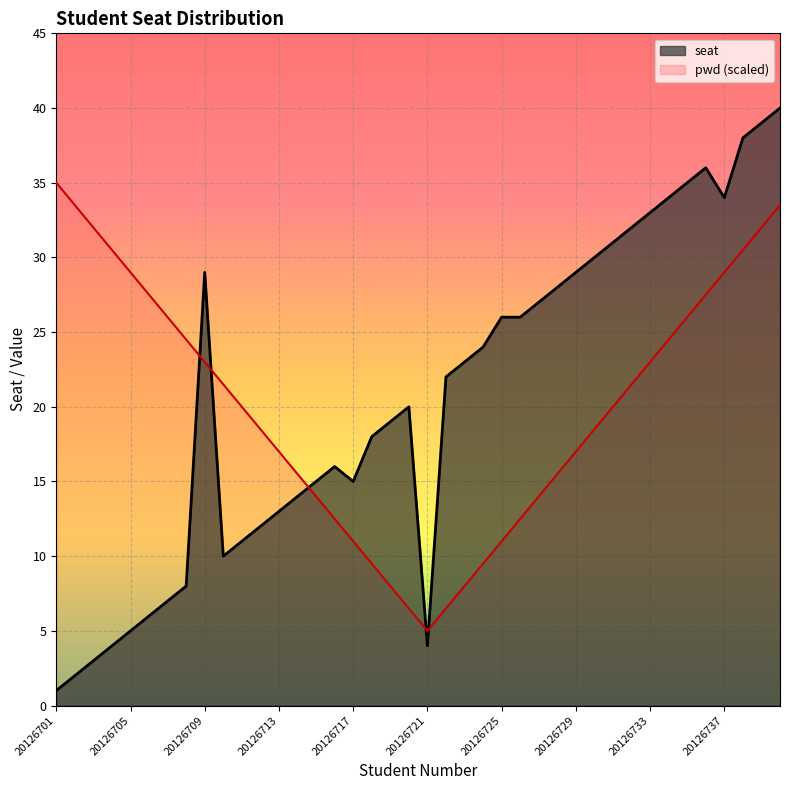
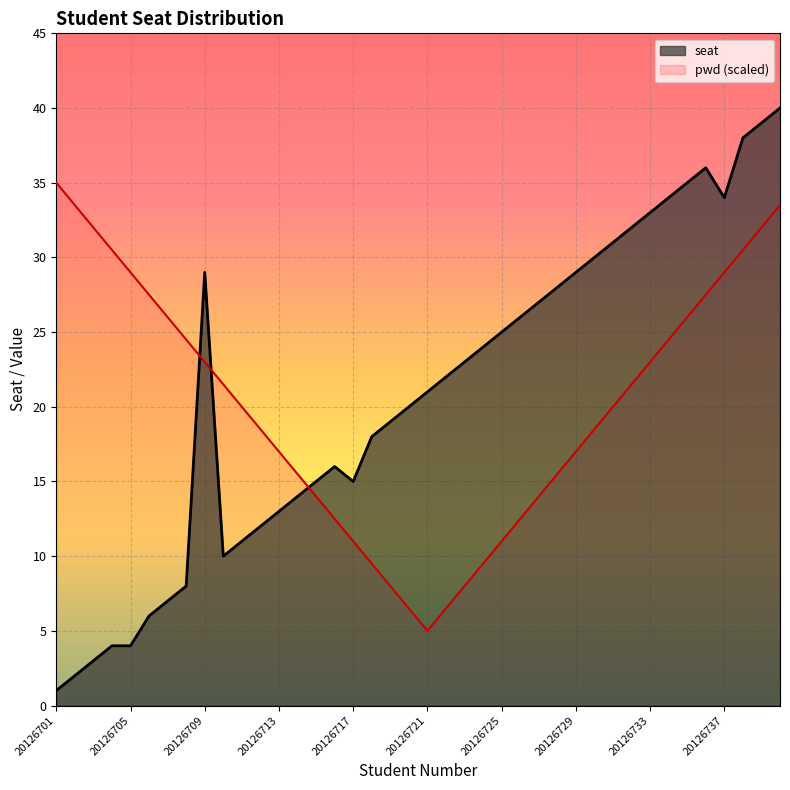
seat, 20126705: 5 -> 4
seat, 20126721: 4 -> 21
seat, 20126725: 26 -> 25
